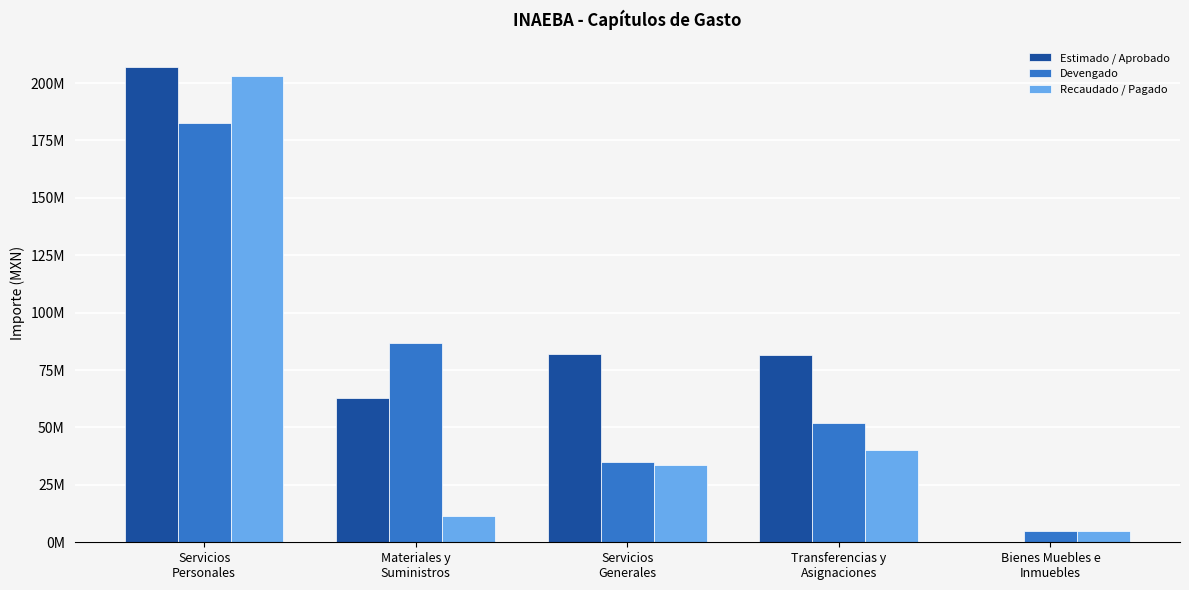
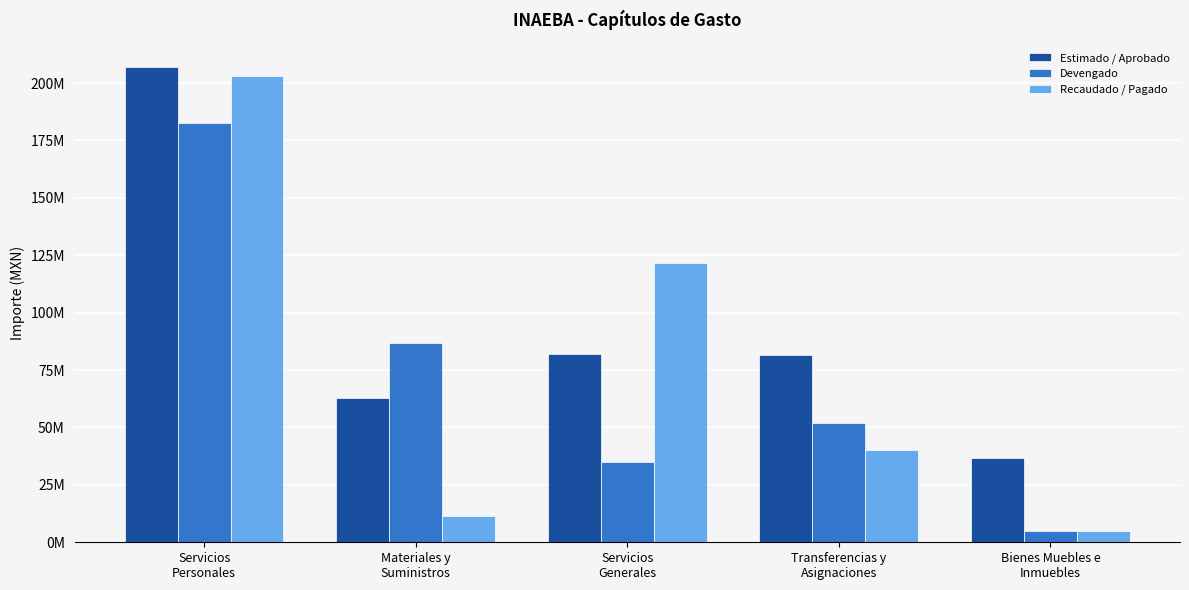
Recaudado / Pagado, Servicios Generales: 34000000 -> 122000000
Estimado / Aprobado, Bienes Muebles e Inmuebles: 0 -> 37000000
